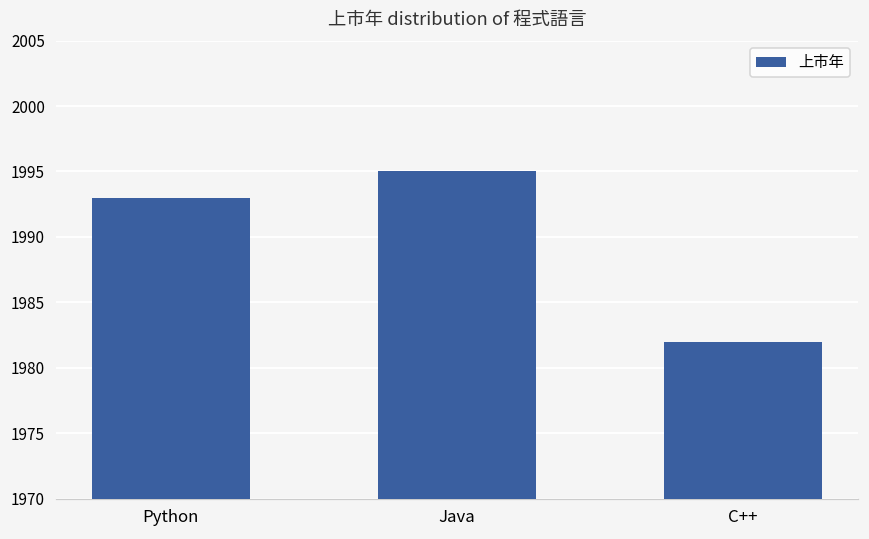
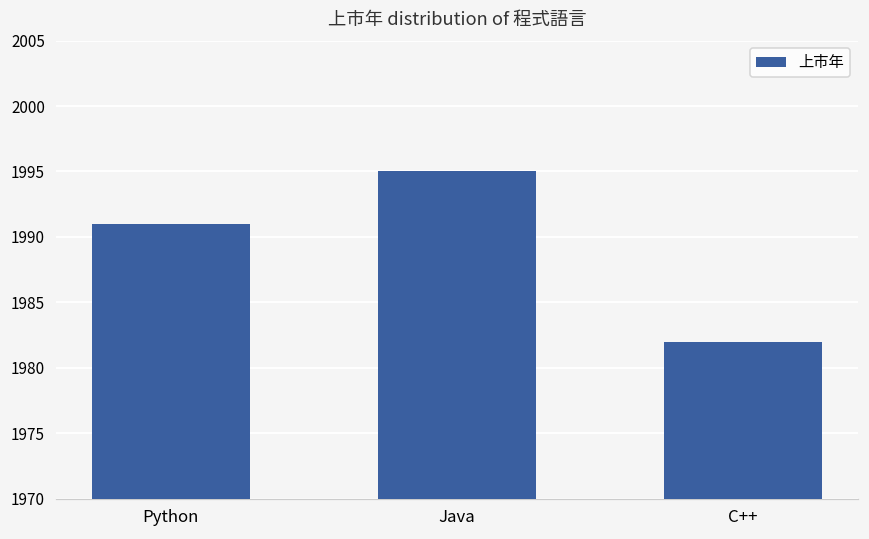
Python: 1993 -> 1991
